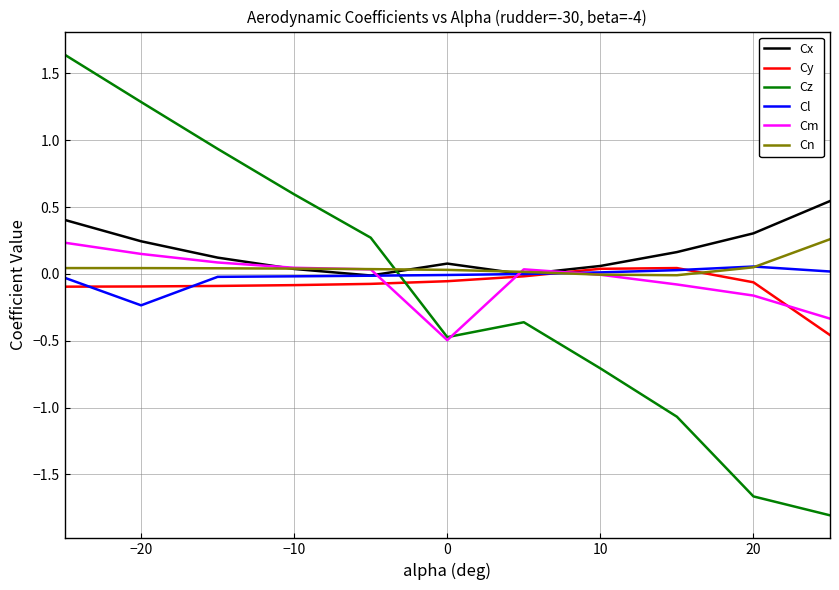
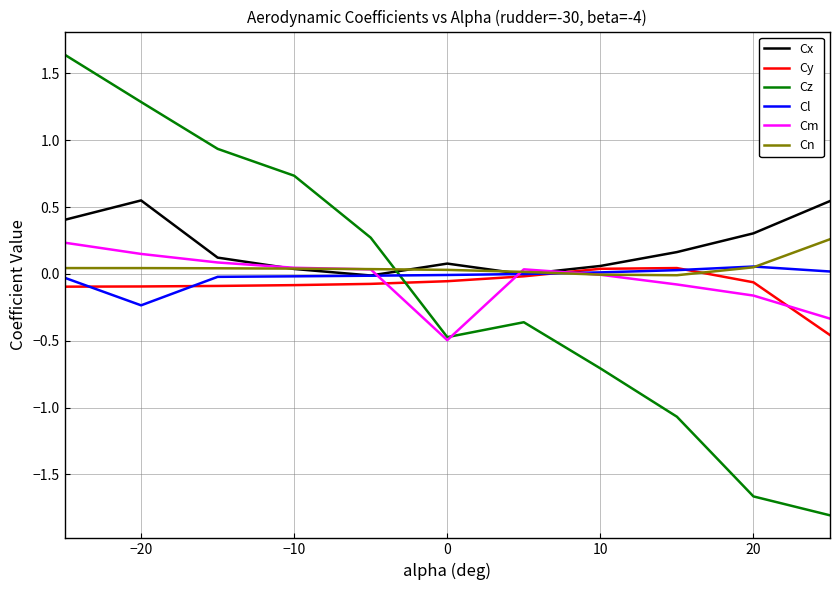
Cx, −20: 0.24 -> 0.55
Cz, −10: 0.60 -> 0.73
